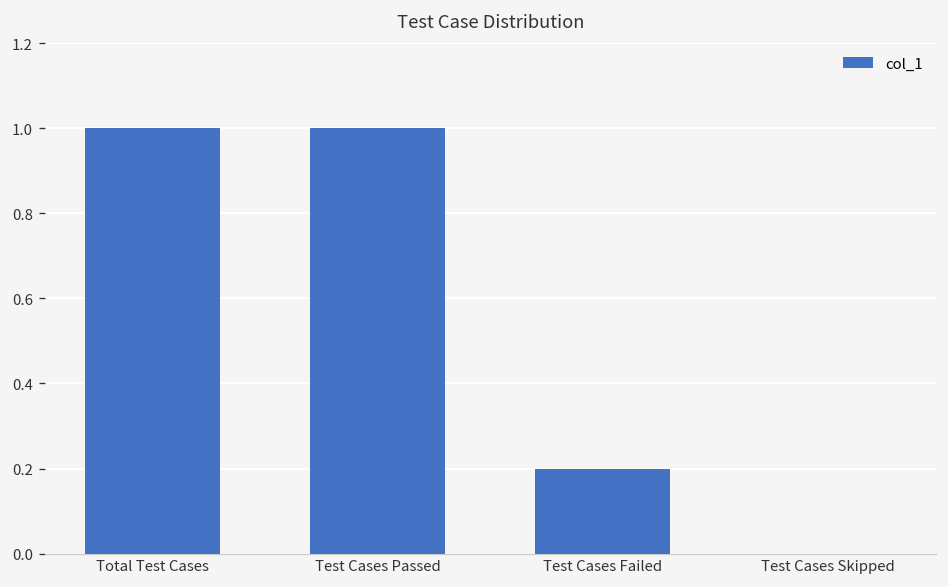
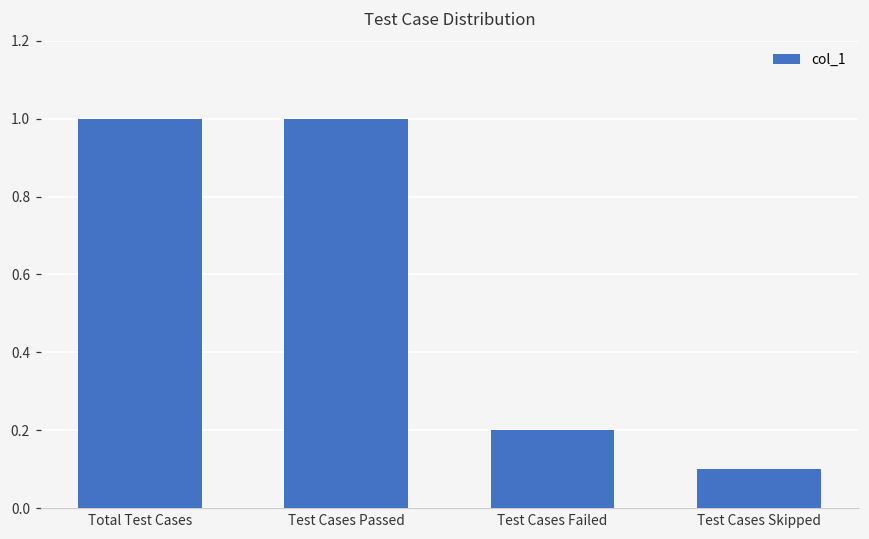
Test Cases Skipped: 0.0 -> 0.1
